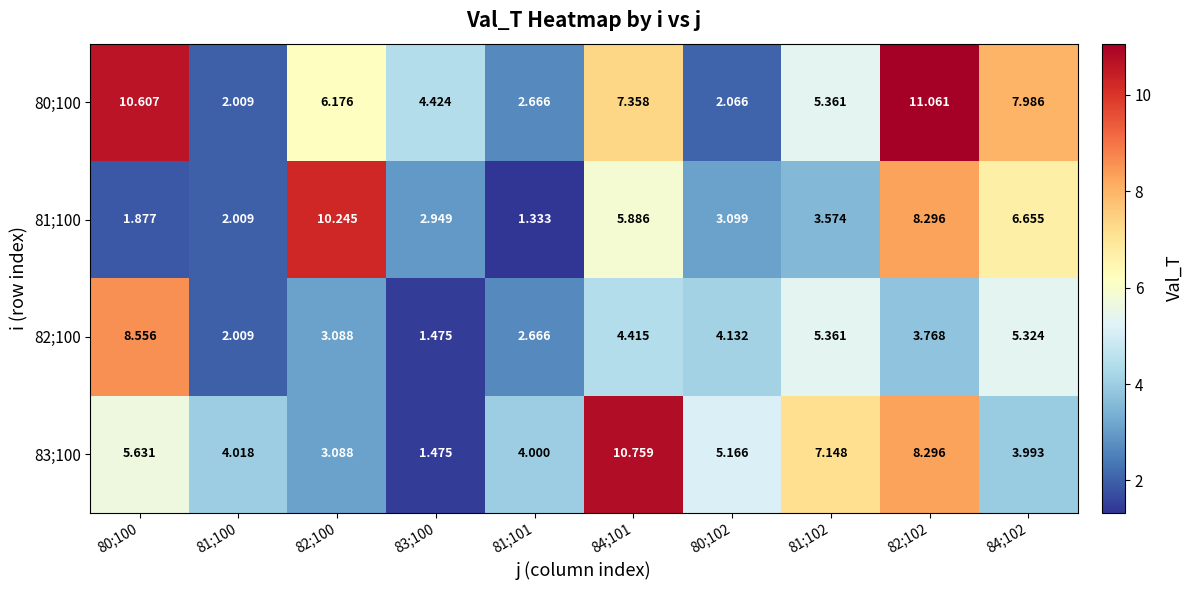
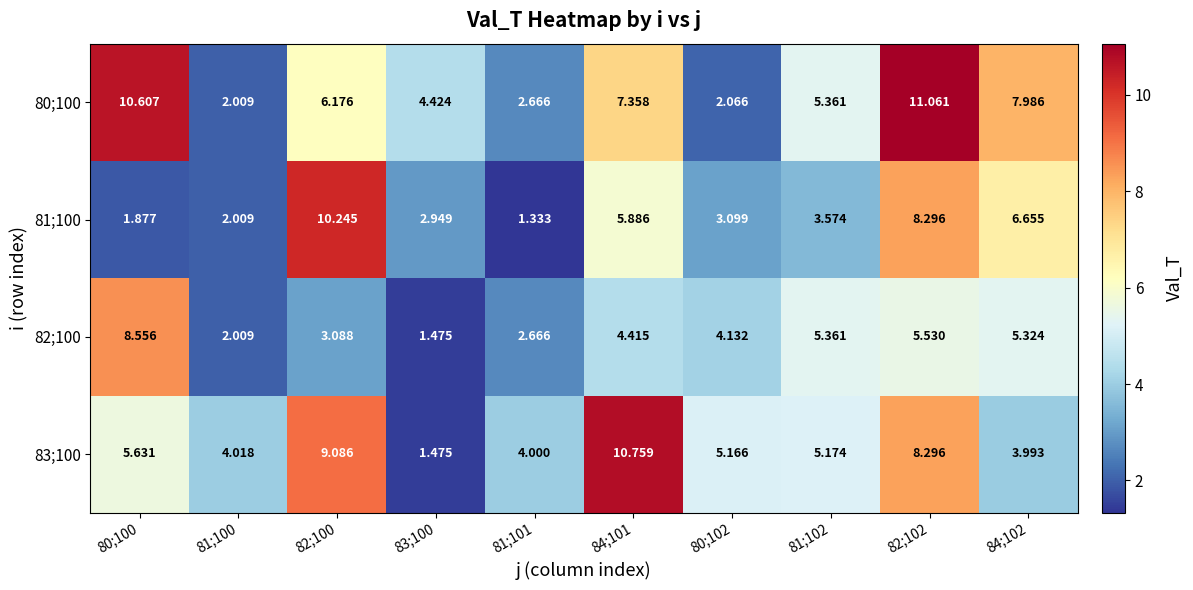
82;100, 82;102: 3.768 -> 5.530
83;100, 82;100: 3.088 -> 9.086
83;100, 81;102: 7.148 -> 5.174
